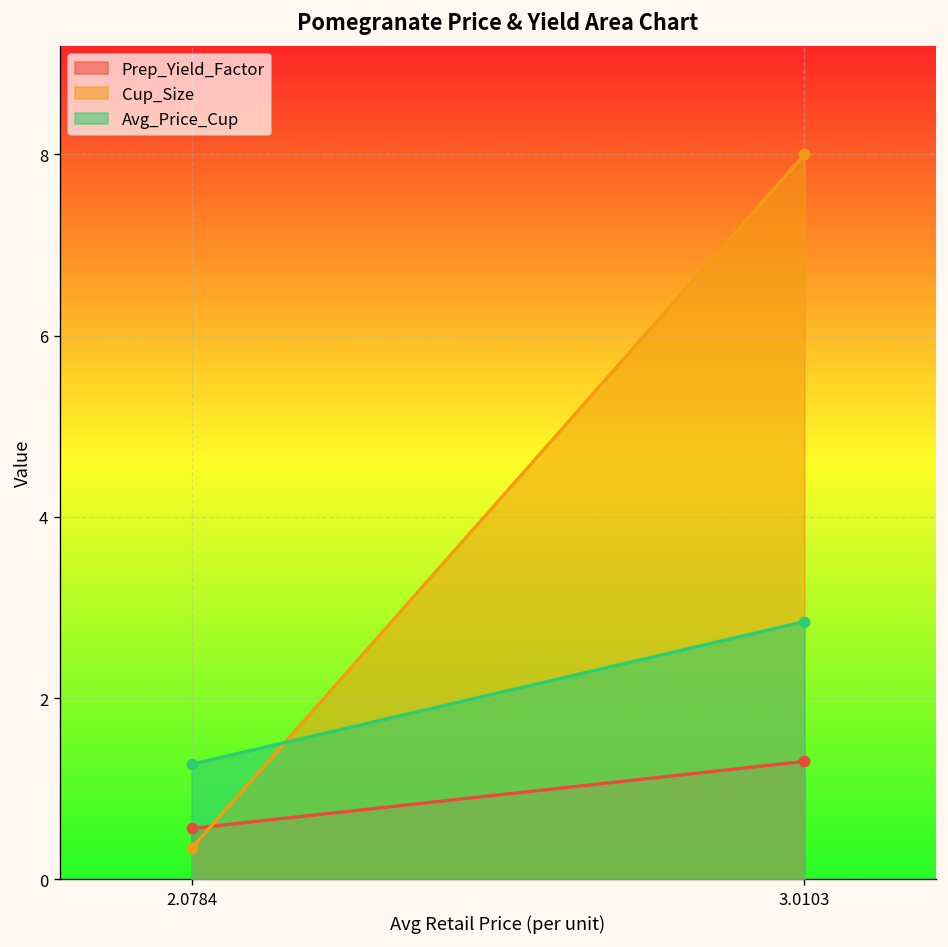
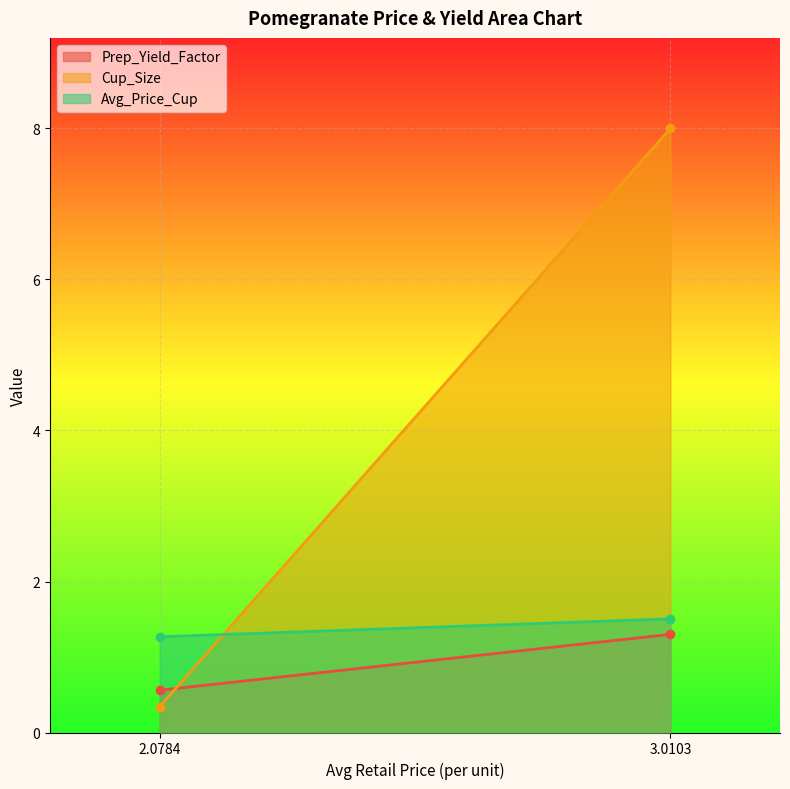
Avg_Price_Cup, 3.0103: 2.8 -> 1.5
